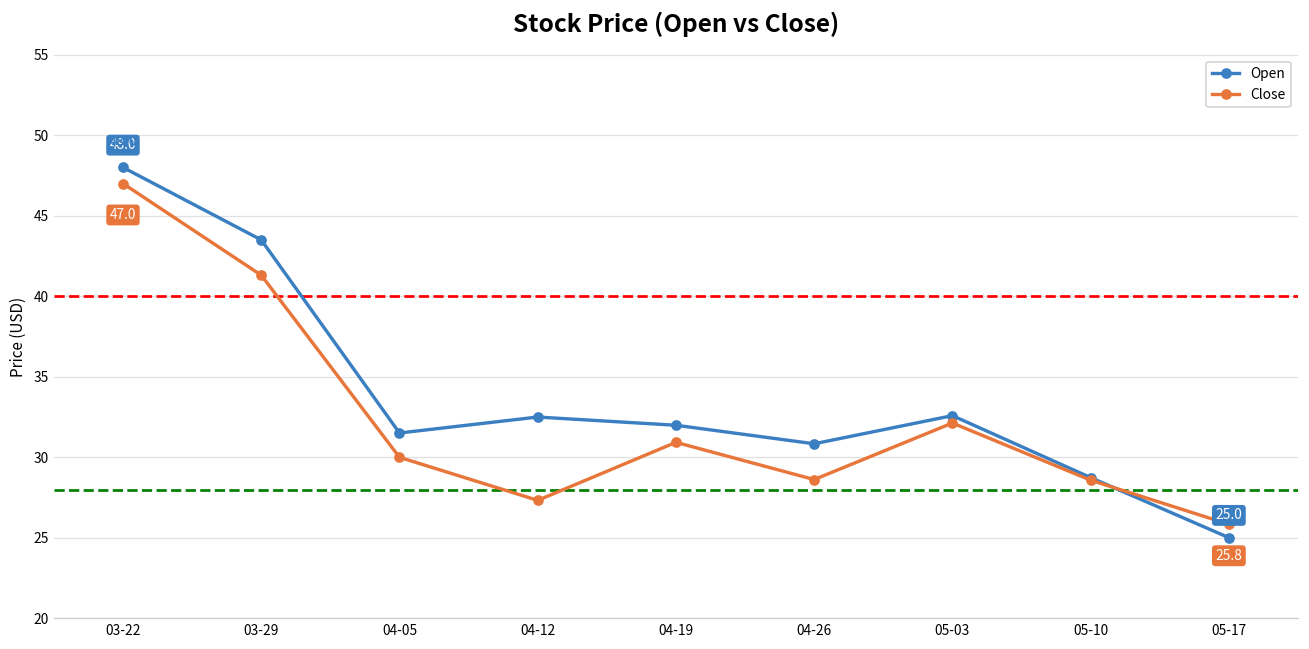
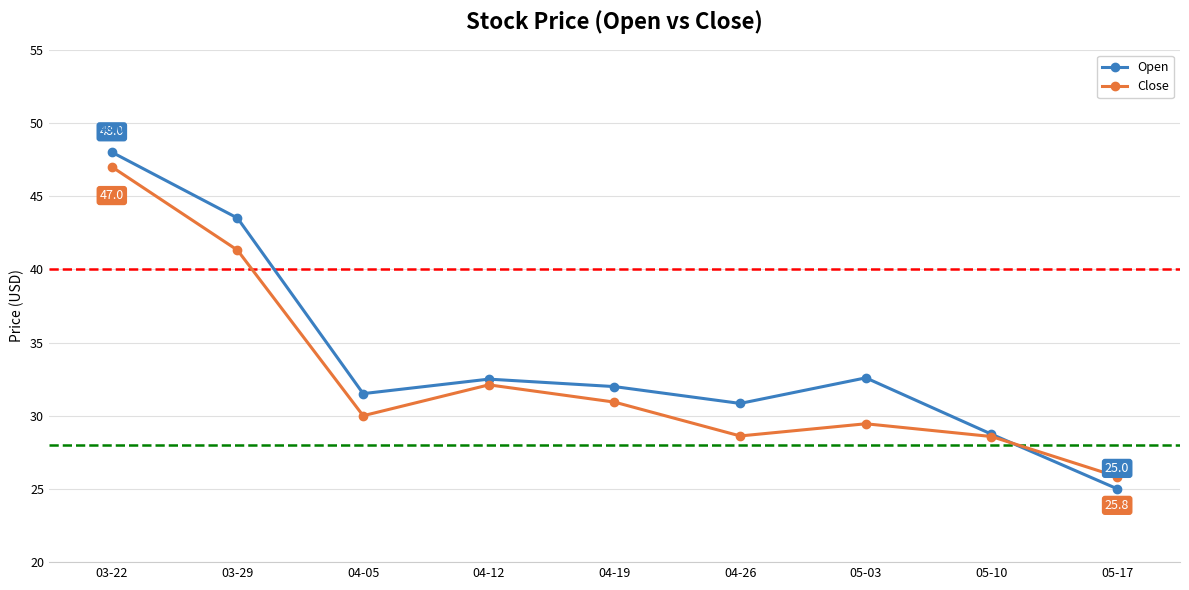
Close, 04-12: 27.3 -> 32.1
Close, 05-03: 32.1 -> 29.5
